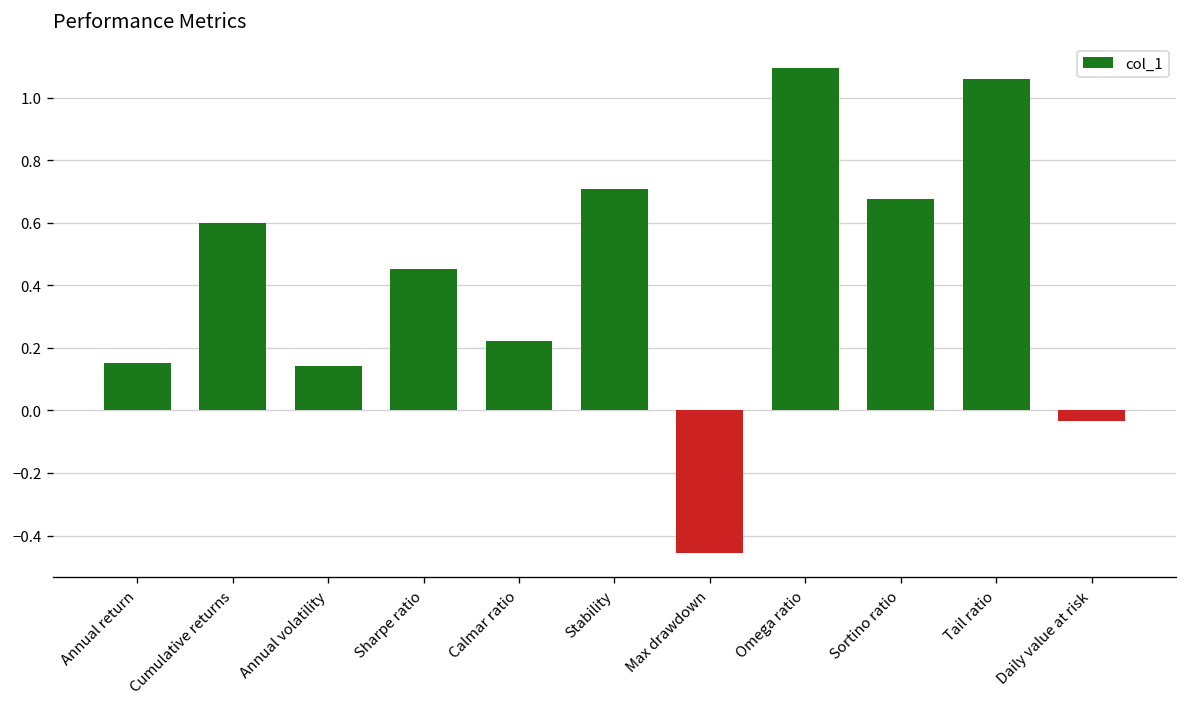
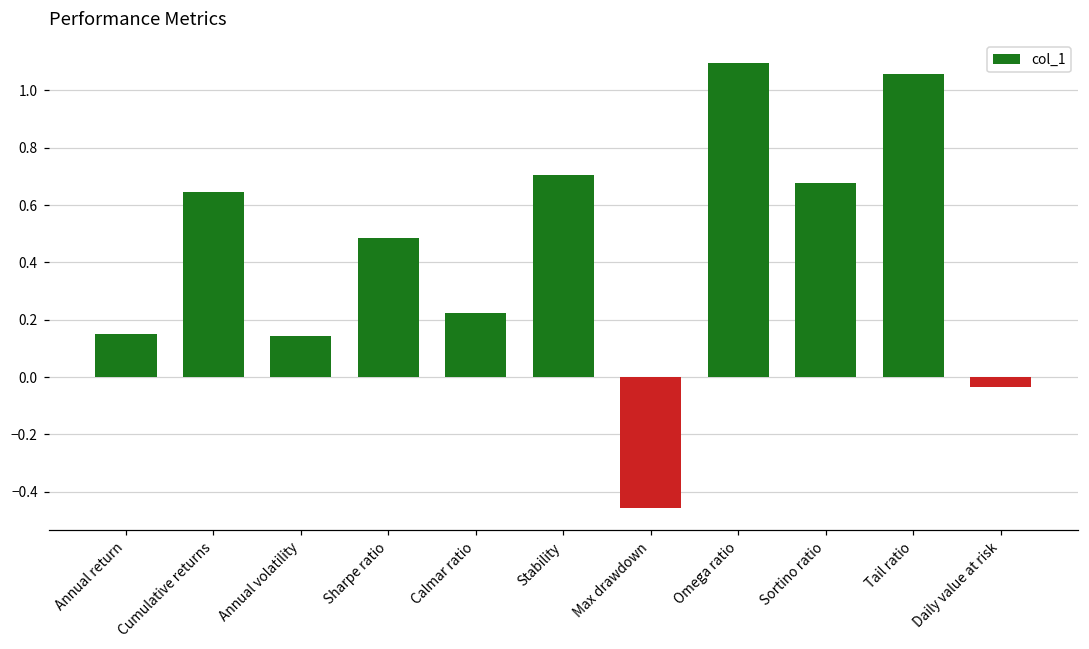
Cumulative returns: 0.60 -> 0.64
Sharpe ratio: 0.45 -> 0.49
